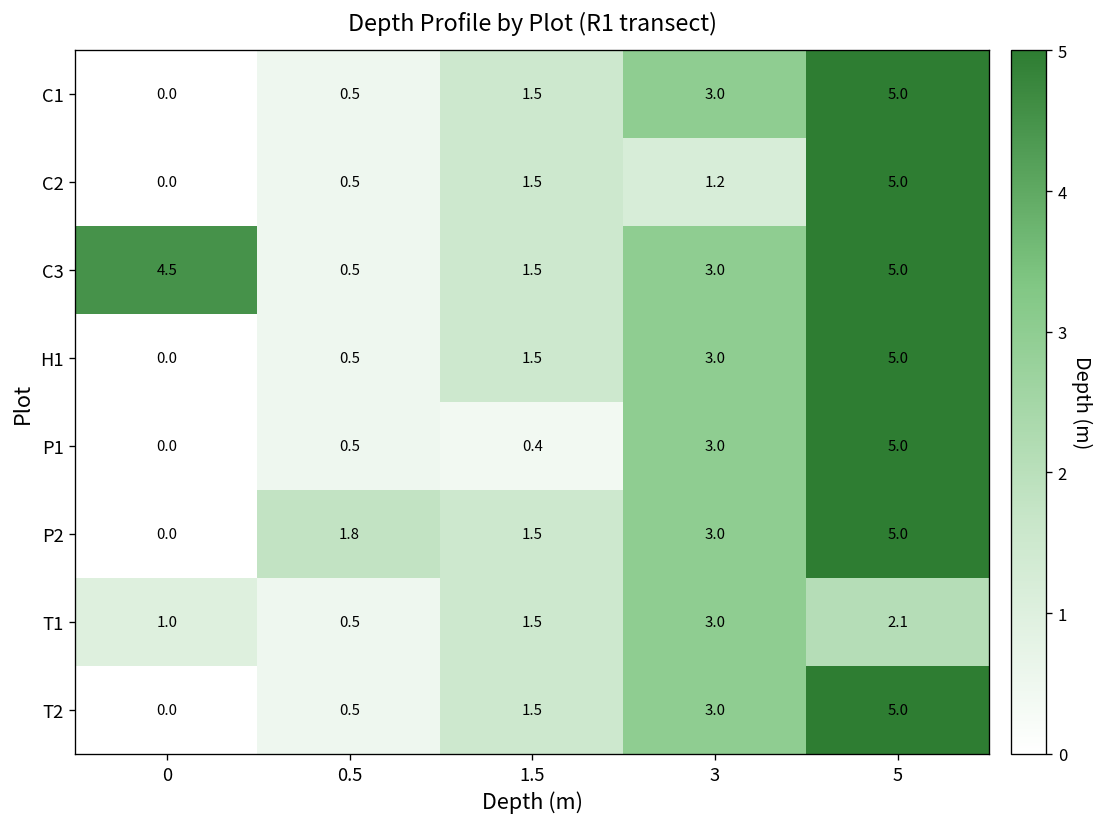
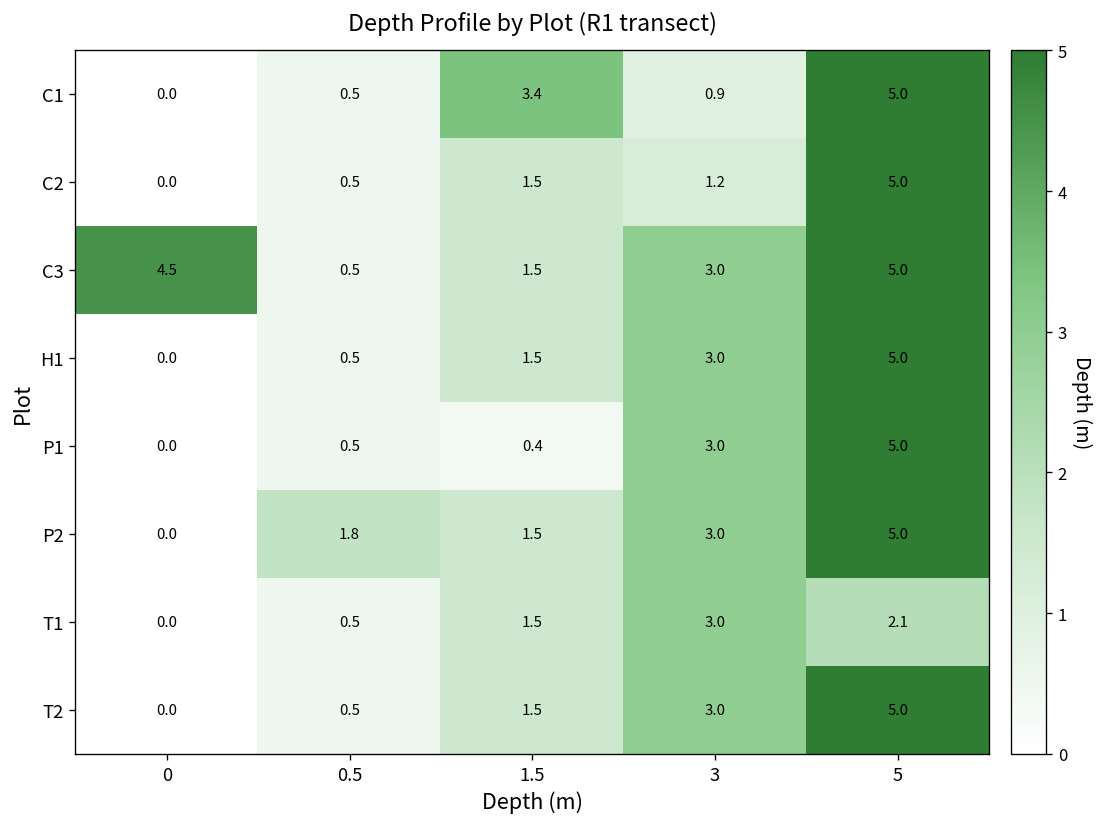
C1, 1.5: 1.5 -> 3.4
C1, 3: 3.0 -> 0.9
T1, 0: 1.0 -> 0.0
